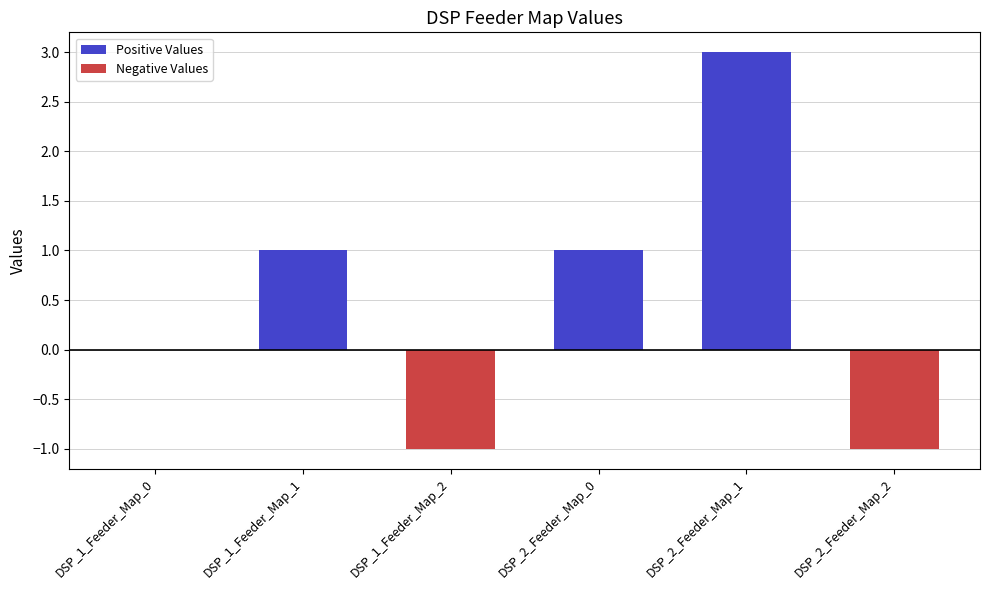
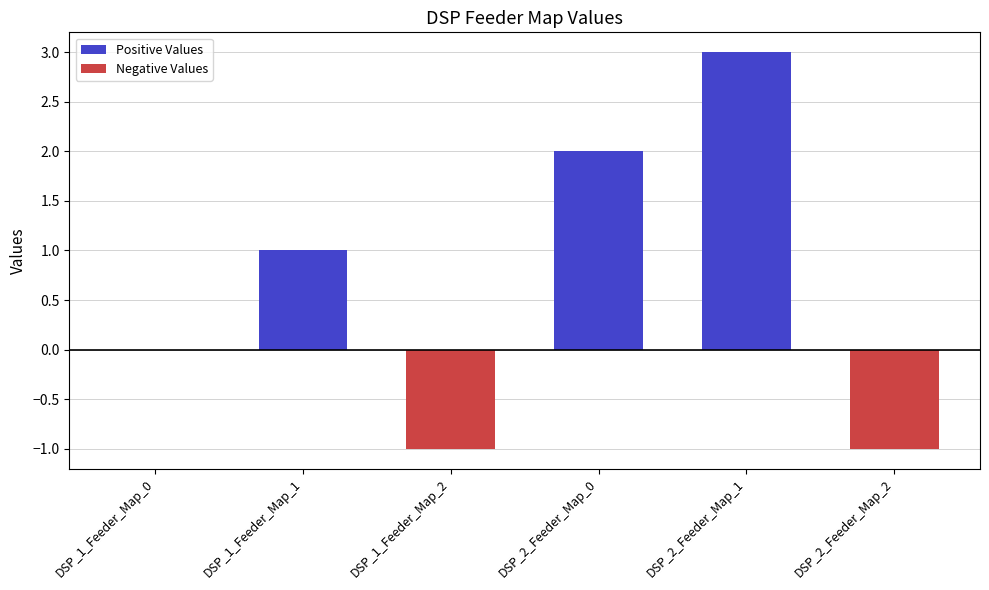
Positive Values, DSP_2_Feeder_Map_0: 1 -> 2
